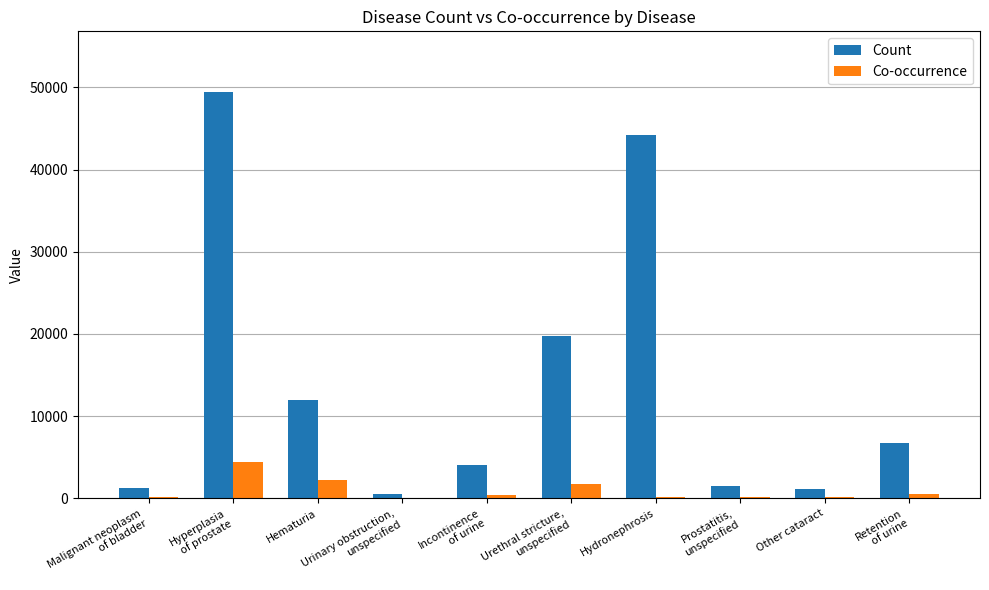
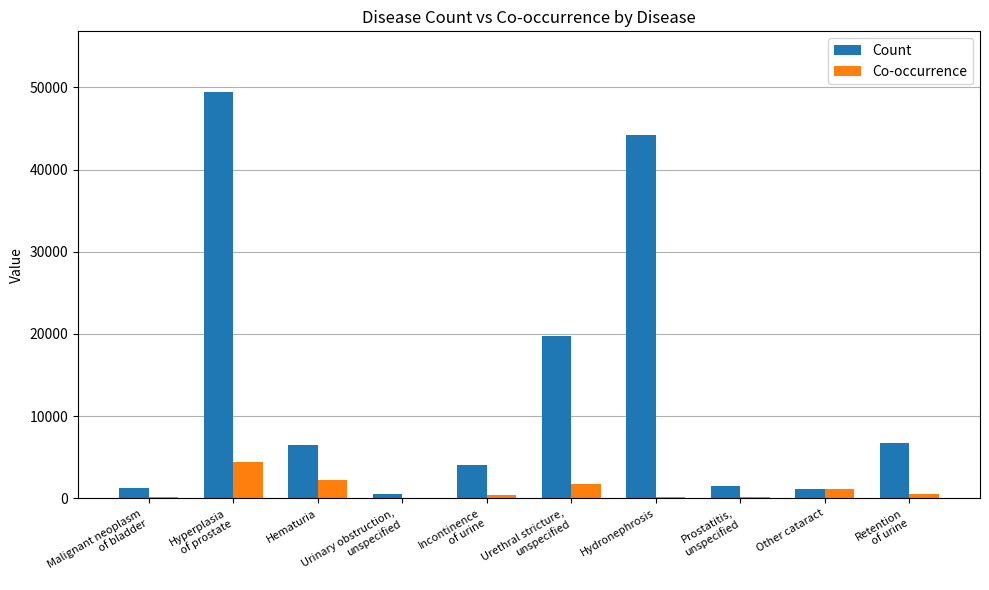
Count, Hematuria: 12000 -> 6000
Co-occurrence, Other cataract: 0 -> 1000
